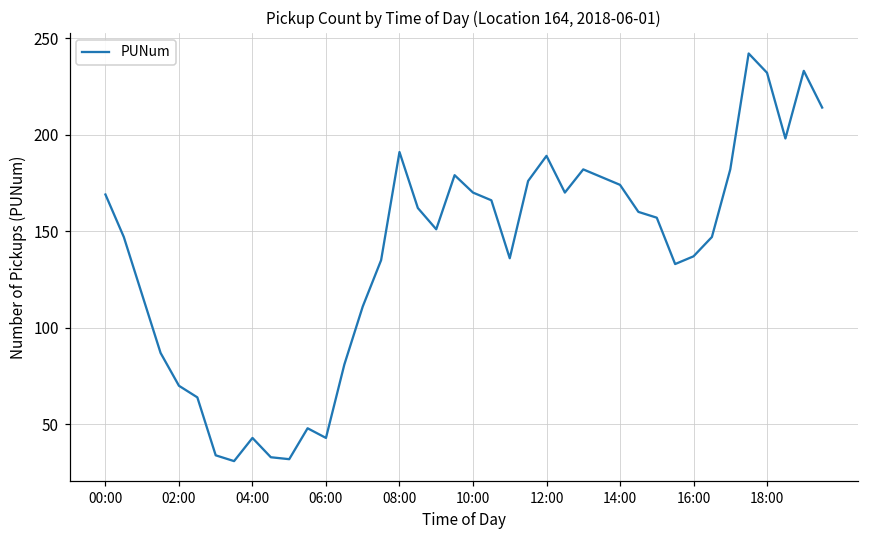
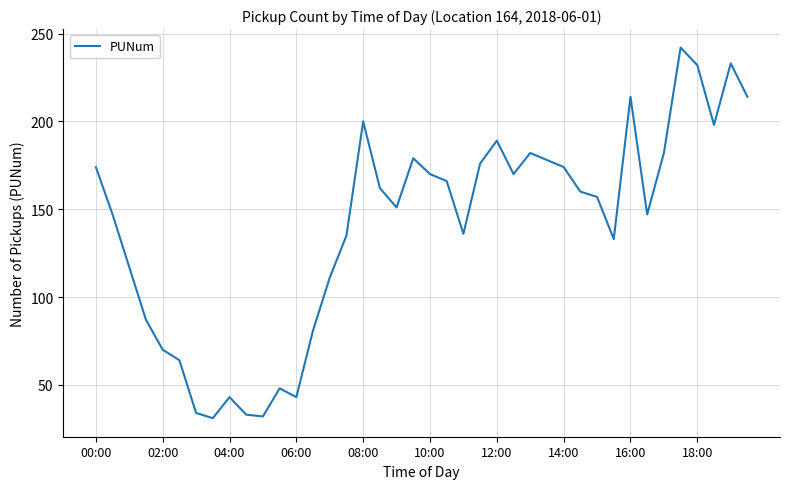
00:00: 169 -> 174
08:00: 191 -> 200
16:00: 137 -> 214
